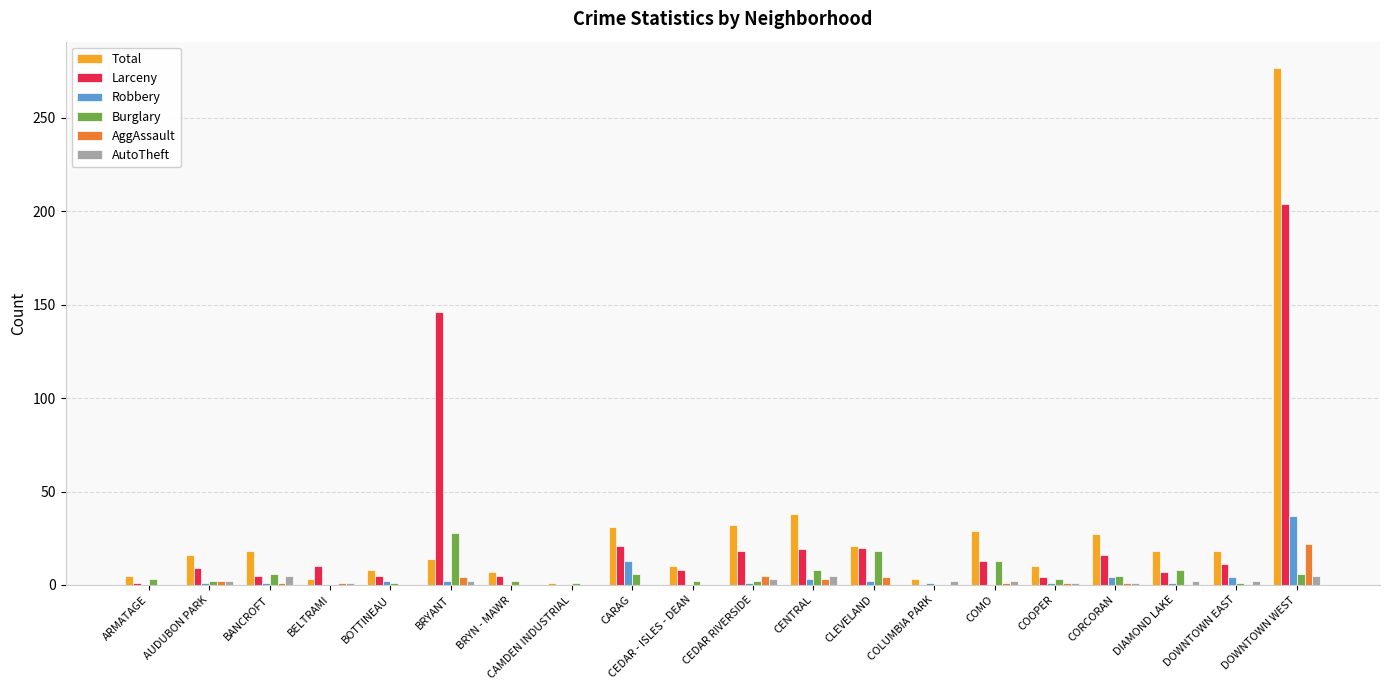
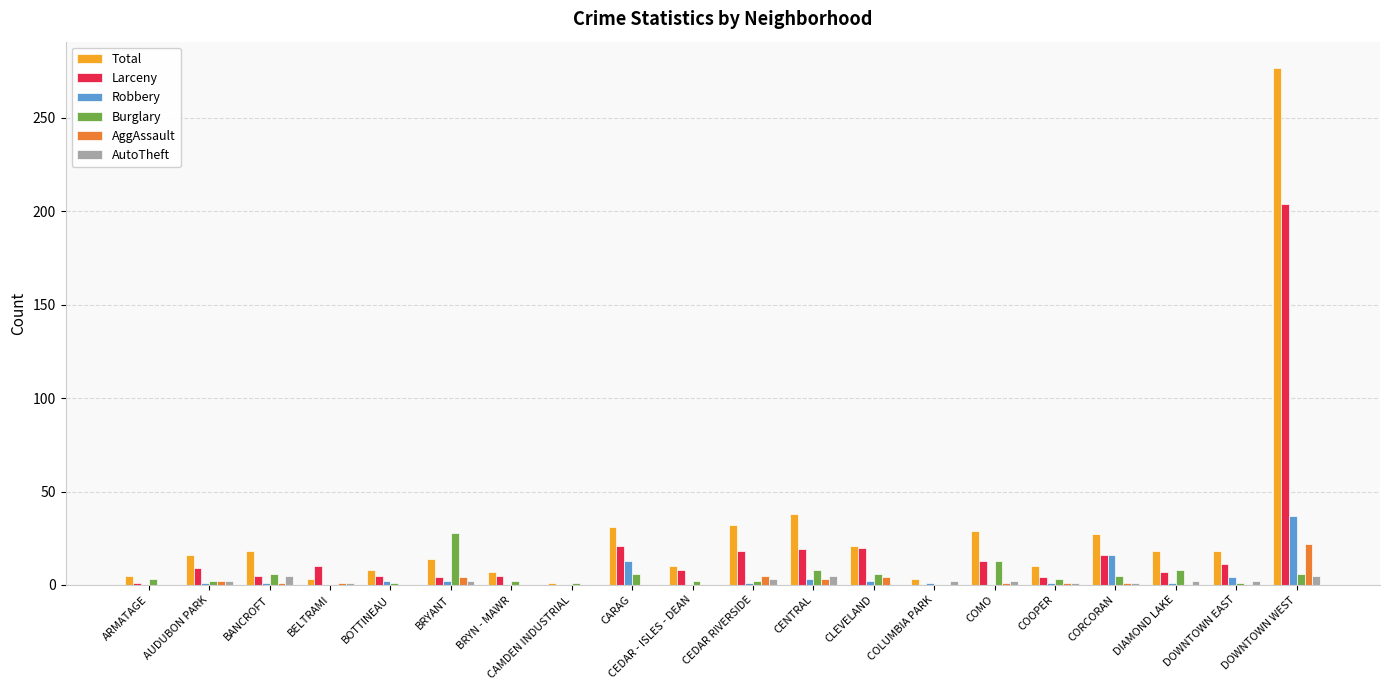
Larceny, BRYANT: 146 -> 4
Burglary, CLEVELAND: 18 -> 6
Robbery, CORCORAN: 4 -> 16
